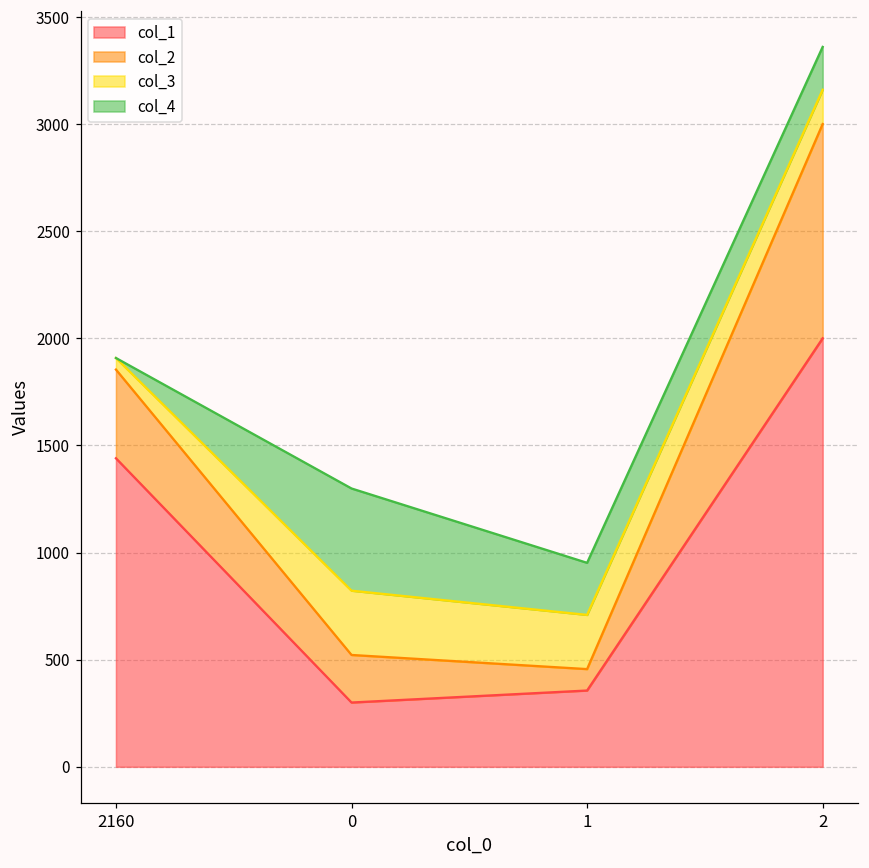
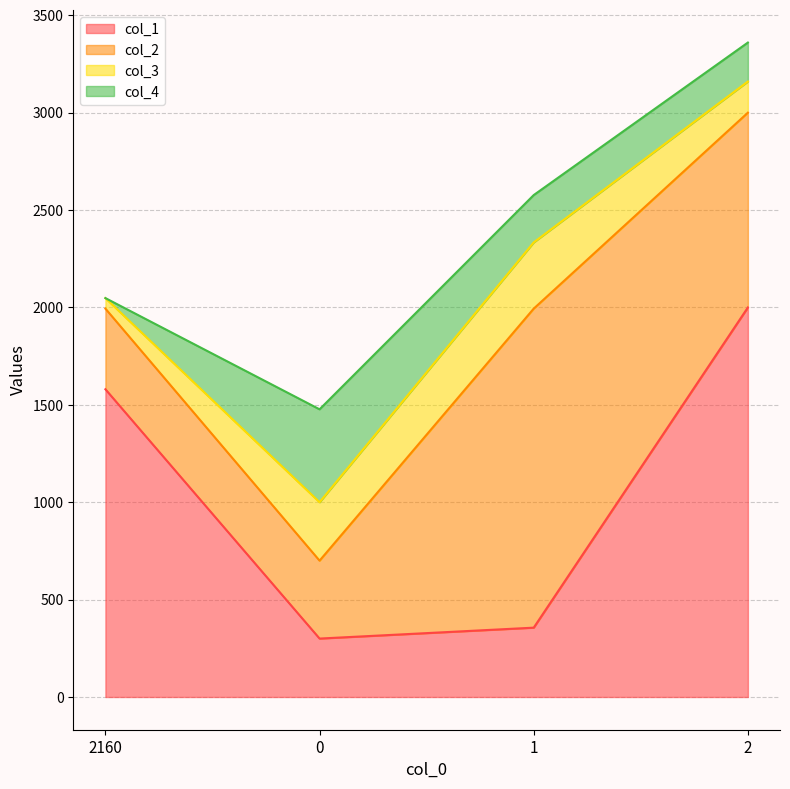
col_1, 2160: 1440 -> 1580
col_2, 0: 220 -> 400
col_2, 1: 100 -> 1640
col_3, 1: 250 -> 340
